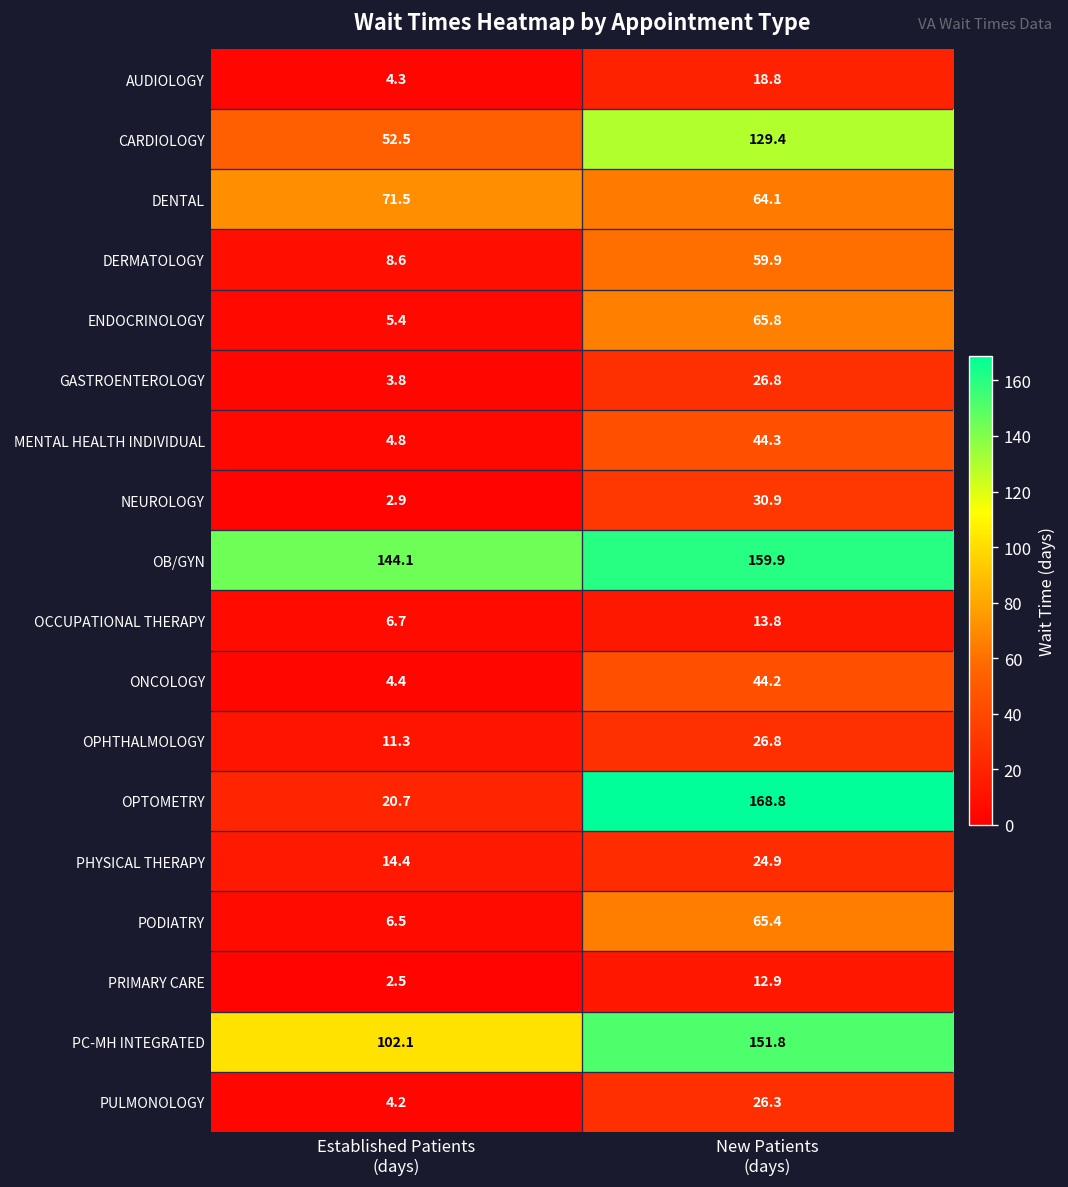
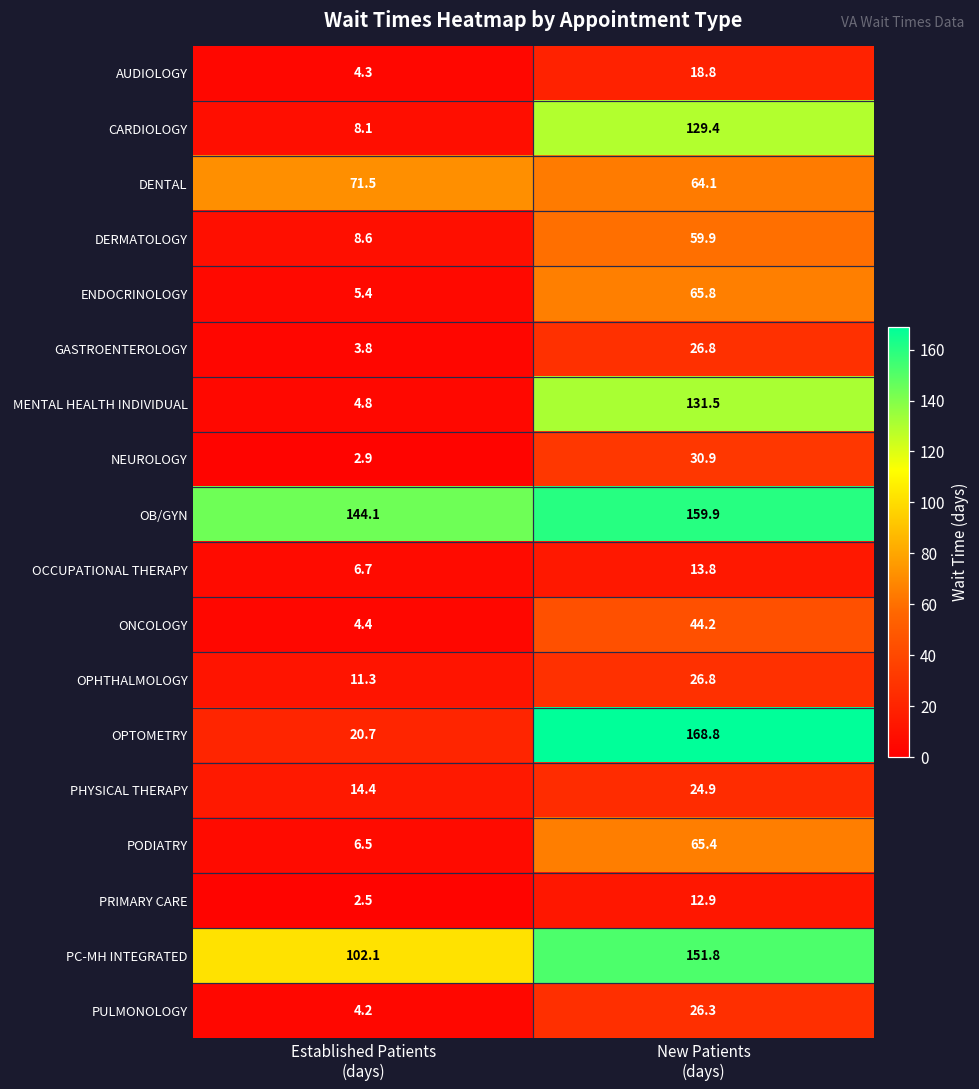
CARDIOLOGY, Established Patients (days): 52.5 -> 8.1
MENTAL HEALTH INDIVIDUAL, New Patients (days): 44.3 -> 131.5
